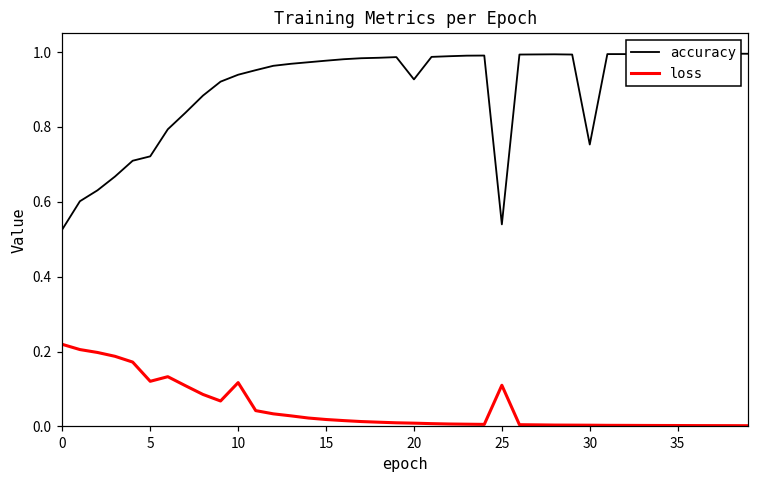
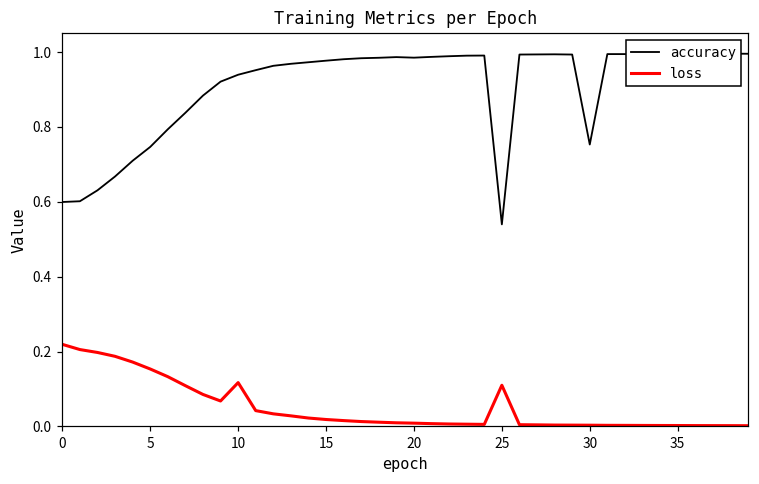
accuracy, 0: 0.53 -> 0.60
accuracy, 5: 0.72 -> 0.75
loss, 5: 0.12 -> 0.15
accuracy, 20: 0.93 -> 0.99
